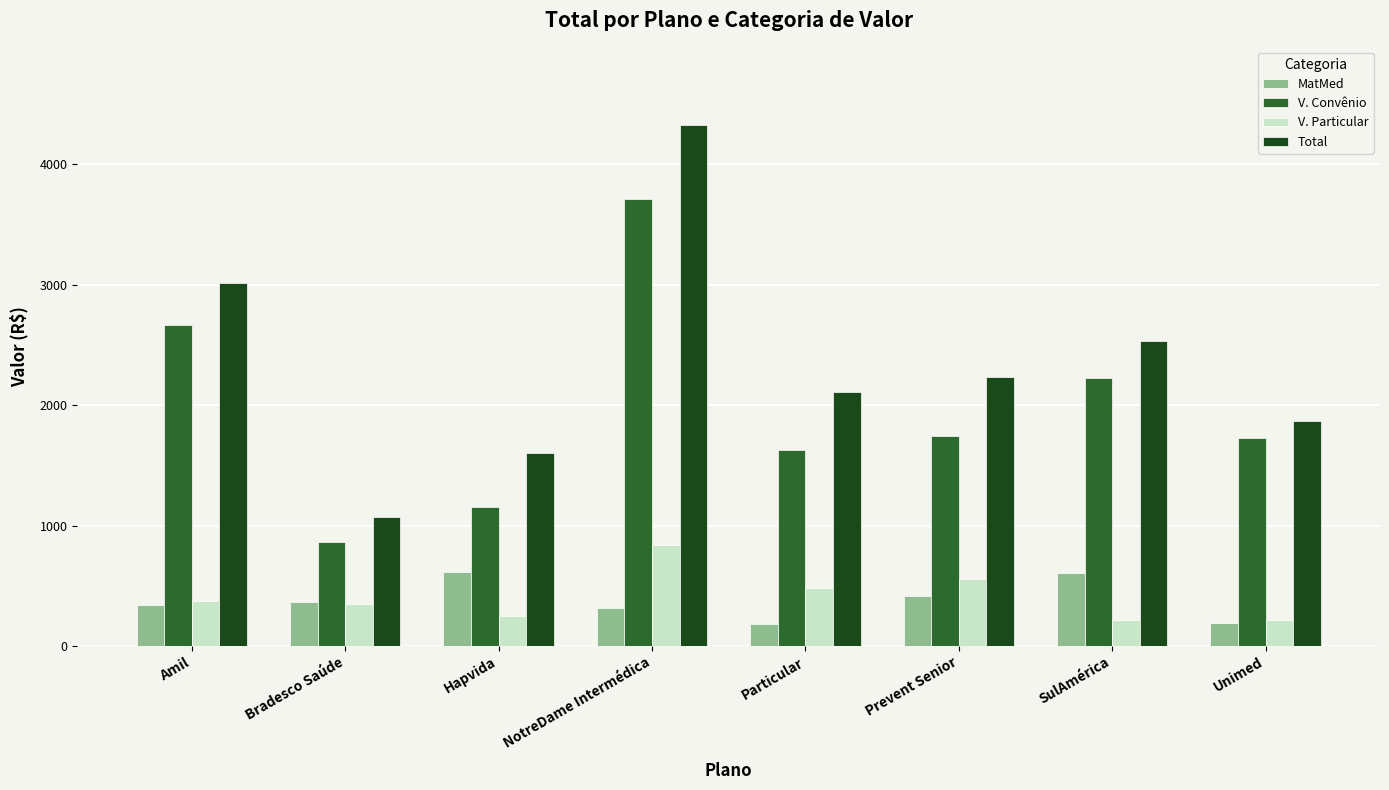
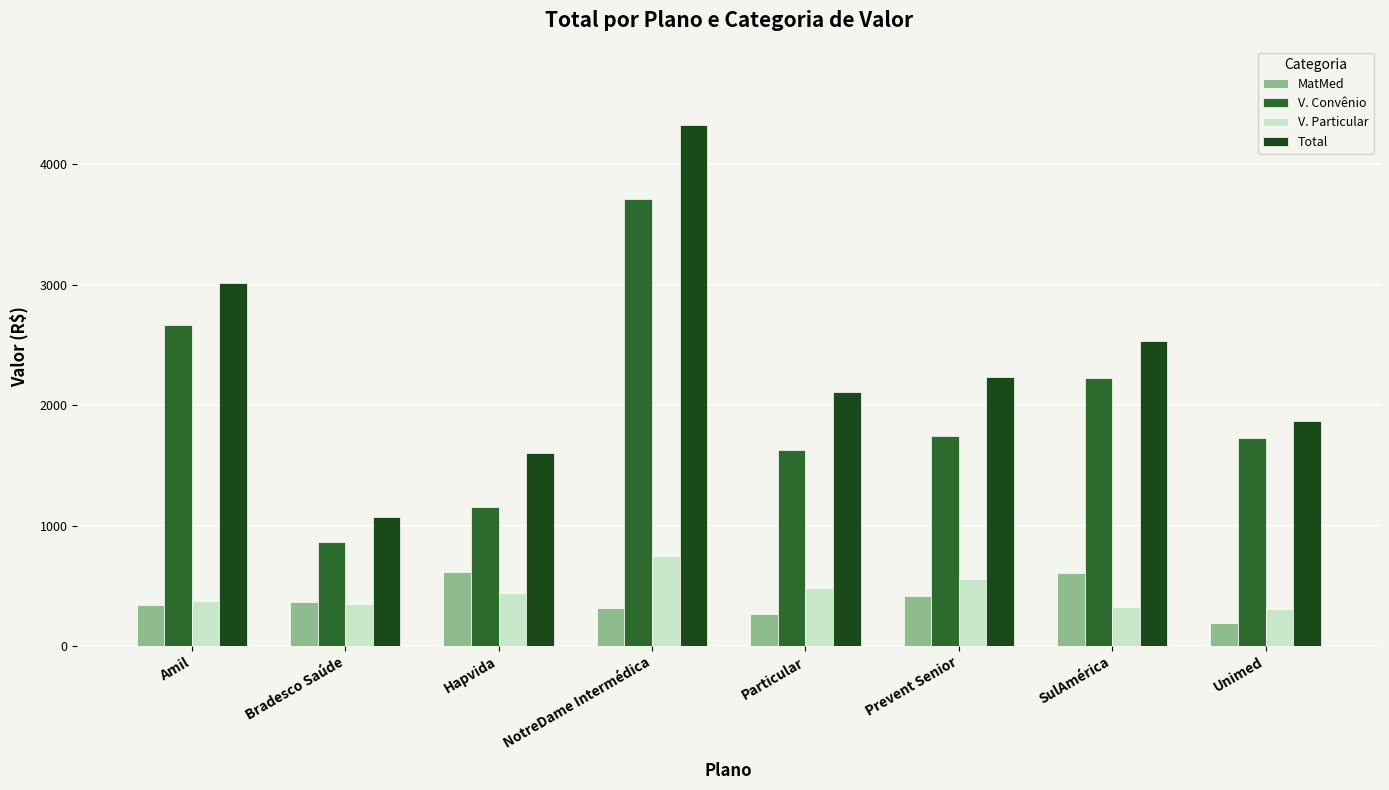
V. Particular, Hapvida: 250 -> 440
V. Particular, NotreDame Intermédica: 840 -> 750
MatMed, Particular: 180 -> 260
V. Particular, SulAmérica: 220 -> 320
V. Particular, Unimed: 210 -> 310
